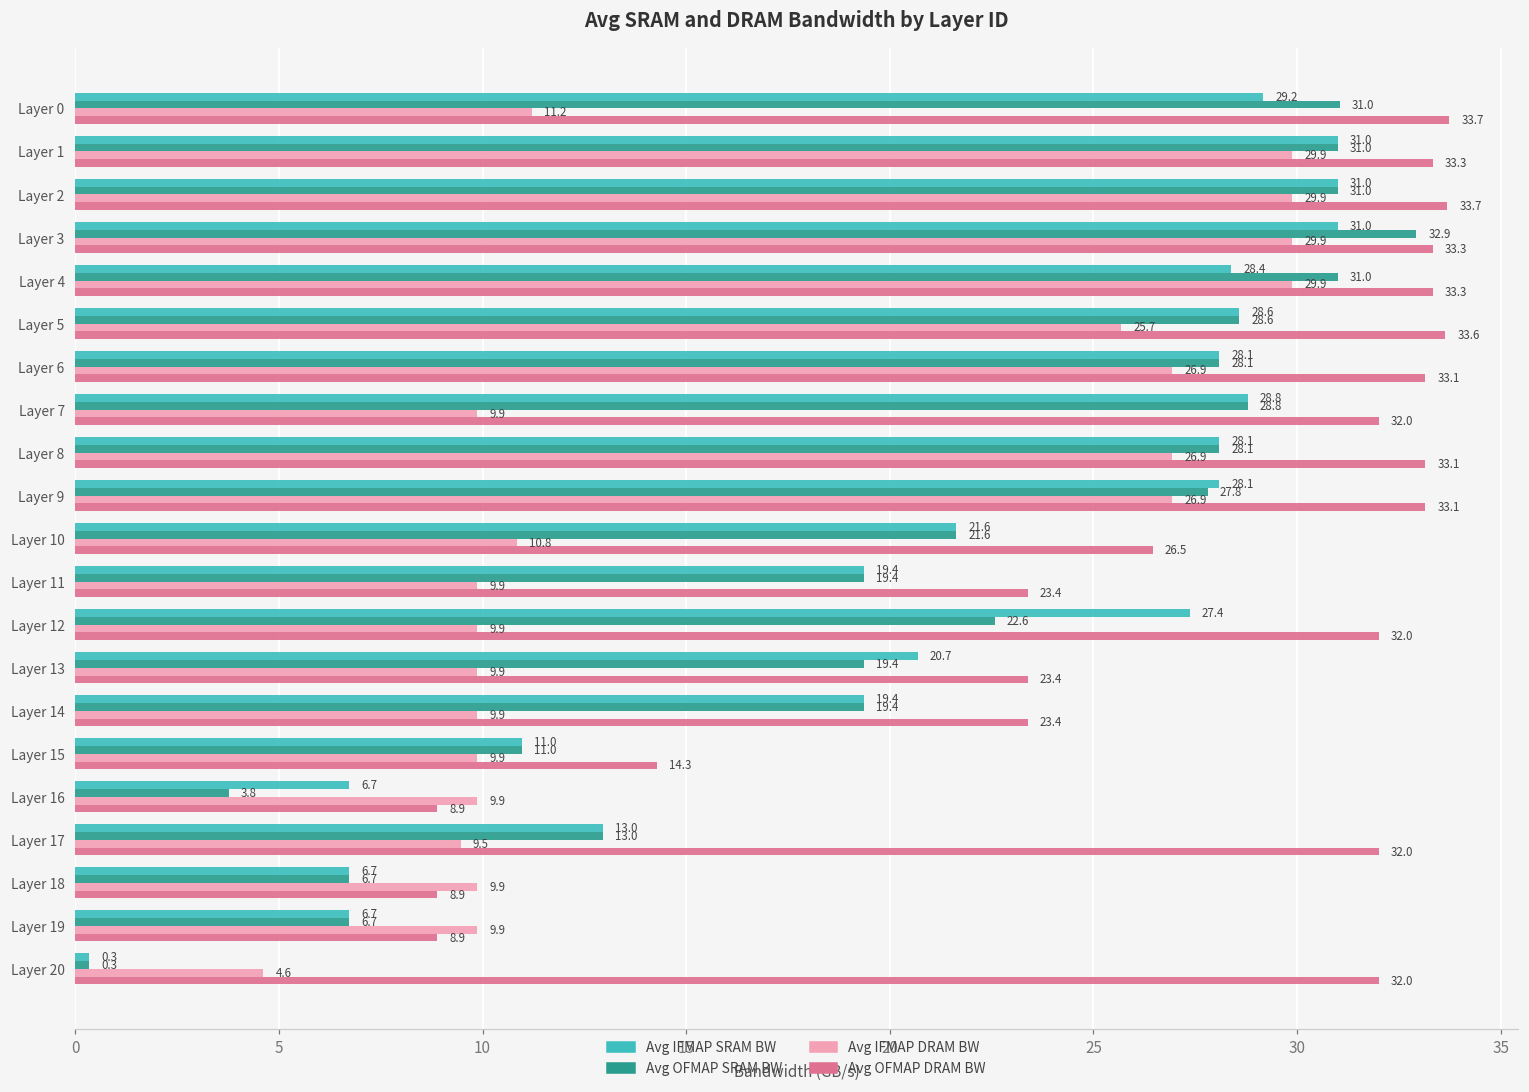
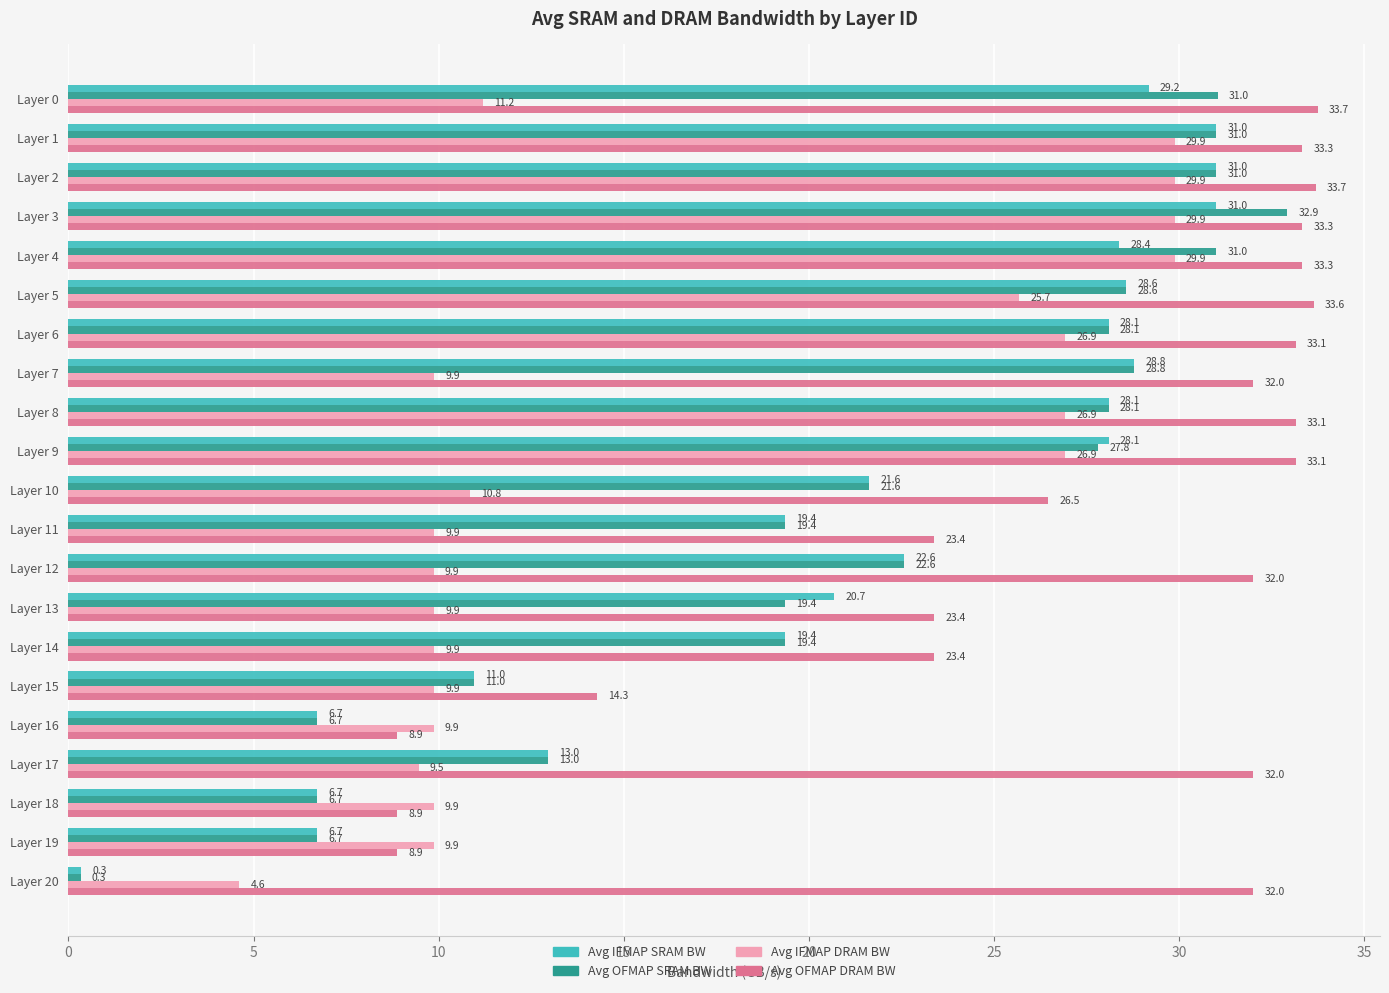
Avg IFMAP SRAM BW, Layer 12: 27.4 -> 22.6
Avg OFMAP SRAM BW, Layer 16: 3.8 -> 6.7
